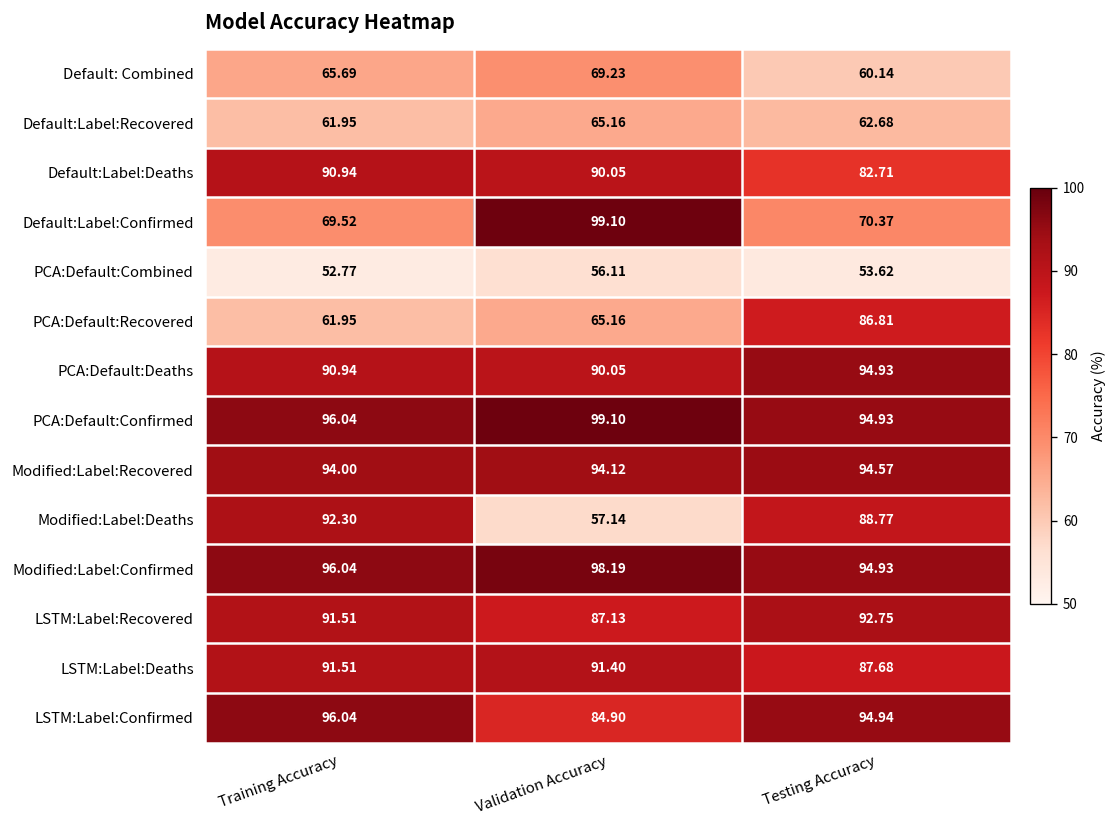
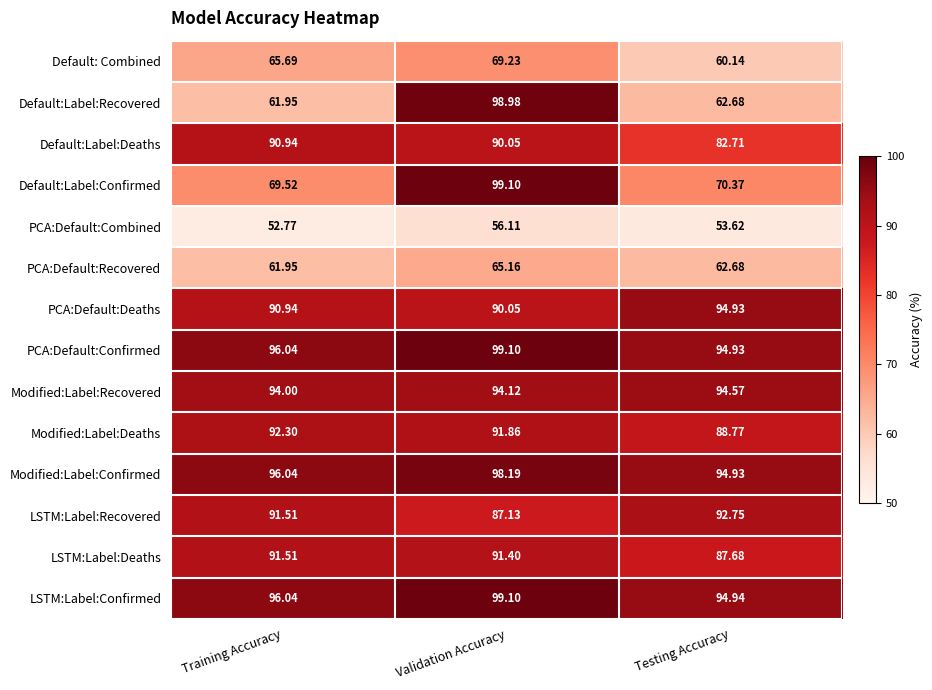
Default:Label:Recovered, Validation Accuracy: 65.16 -> 98.98
PCA:Default:Recovered, Testing Accuracy: 86.81 -> 62.68
Modified:Label:Deaths, Validation Accuracy: 57.14 -> 91.86
LSTM:Label:Confirmed, Validation Accuracy: 84.90 -> 99.10
